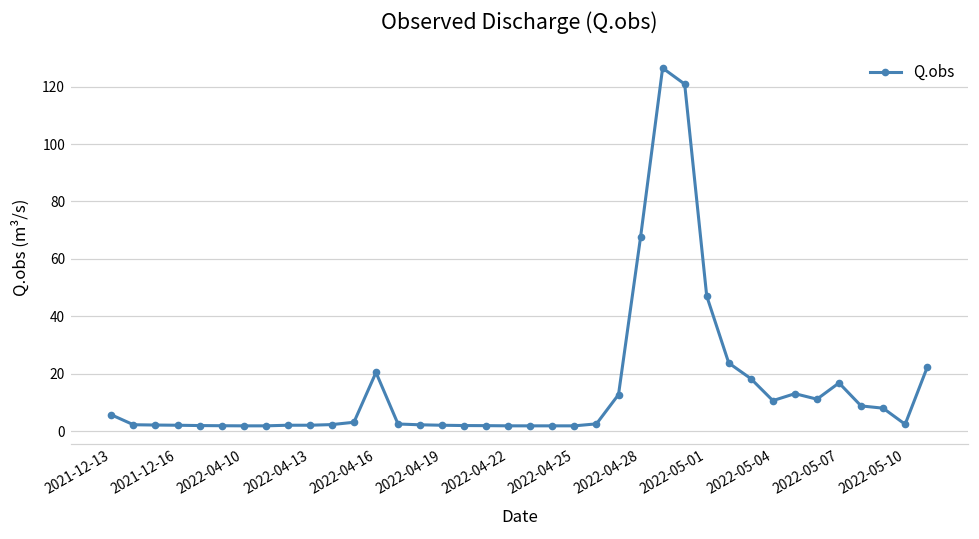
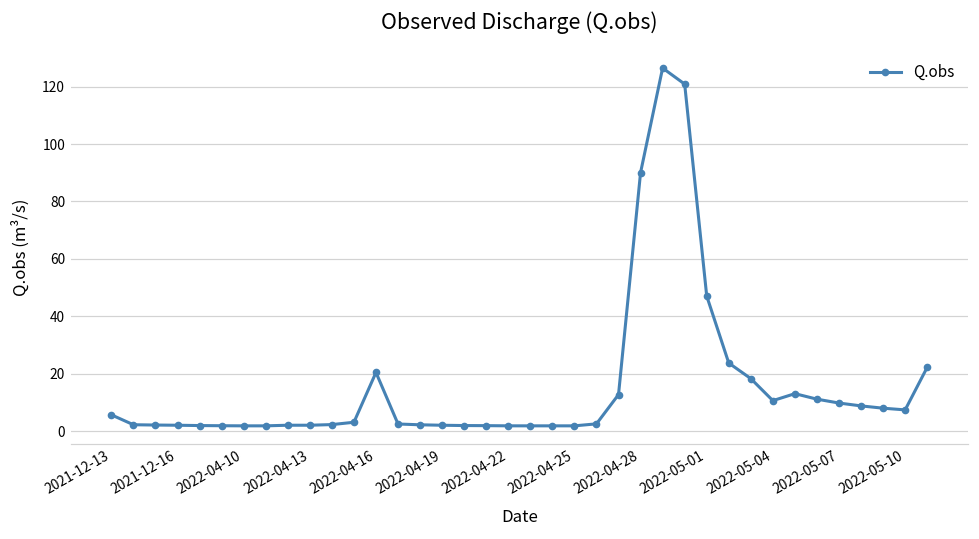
2022-04-28: 68 -> 90
2022-05-07: 17 -> 10
2022-05-10: 2 -> 7
